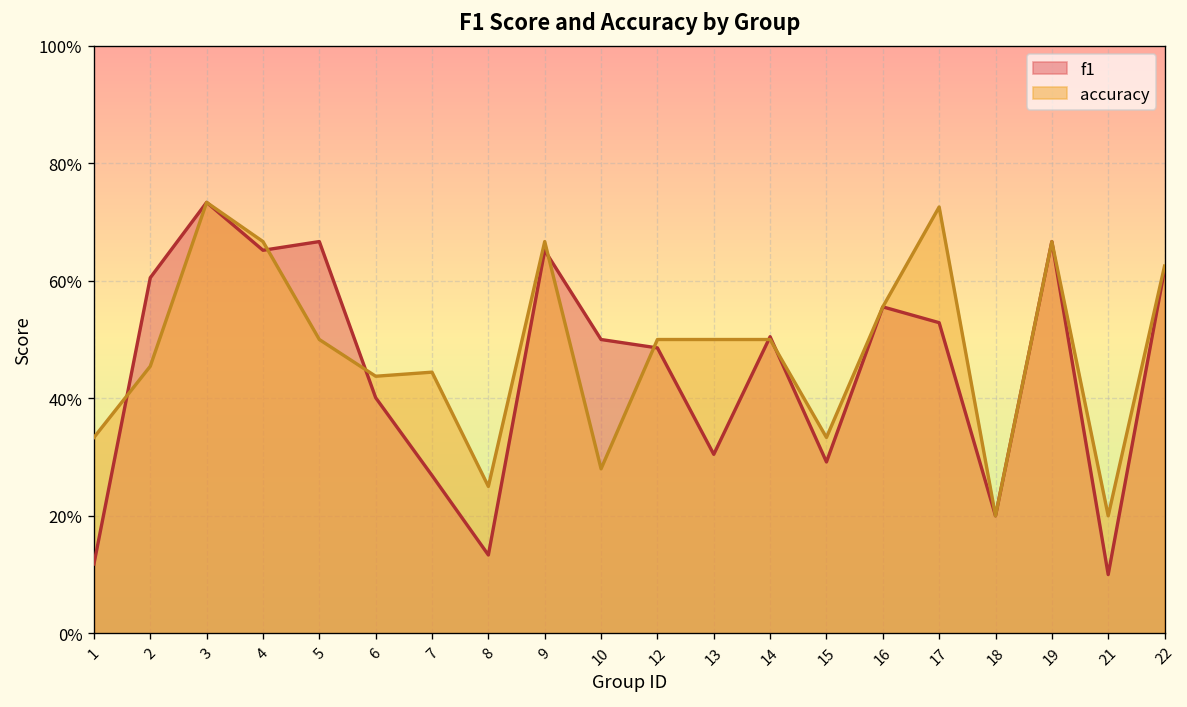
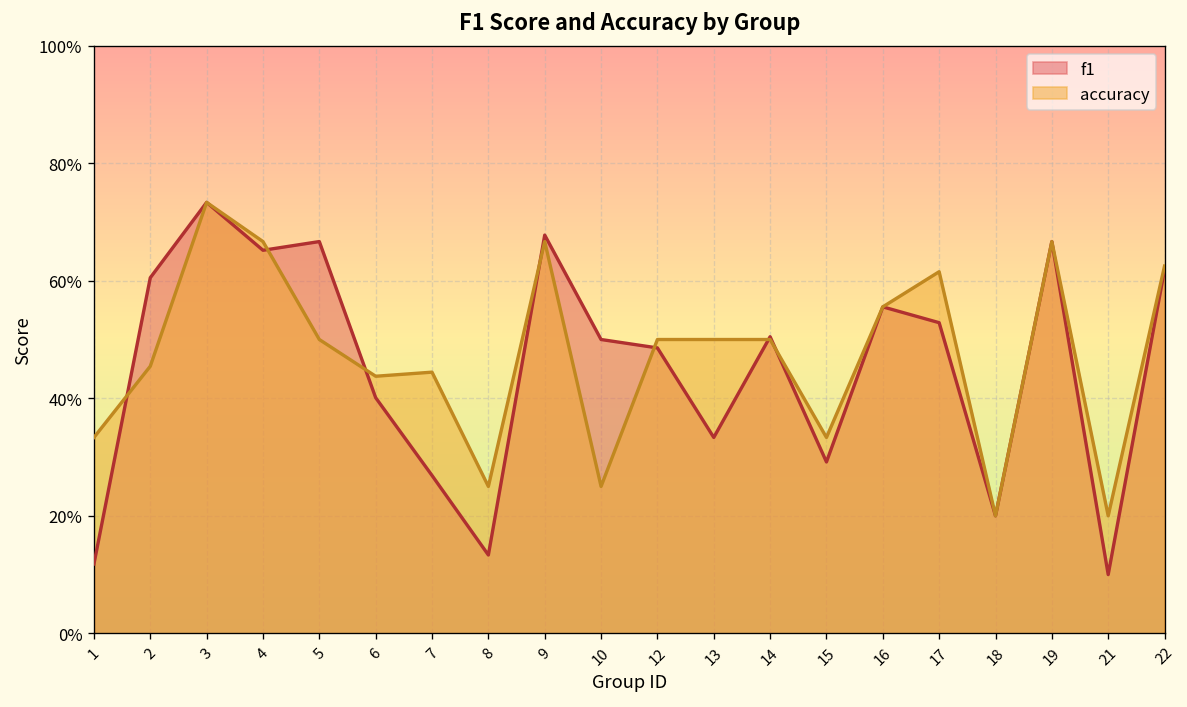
f1, 9: 65% -> 68%
accuracy, 10: 28% -> 25%
f1, 13: 30% -> 33%
accuracy, 17: 73% -> 62%
